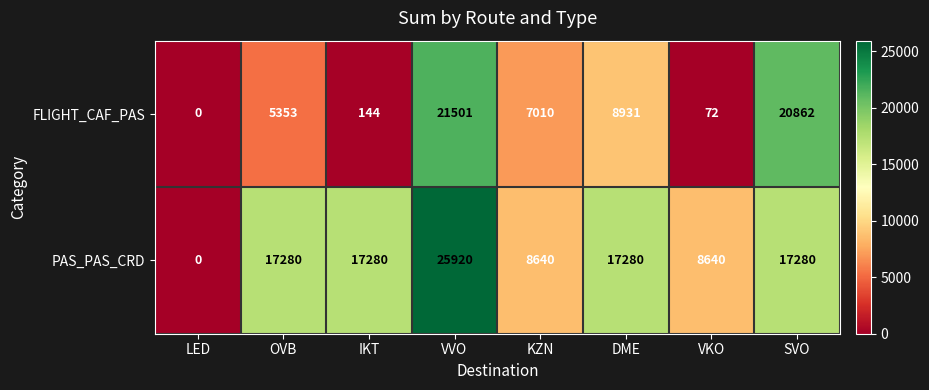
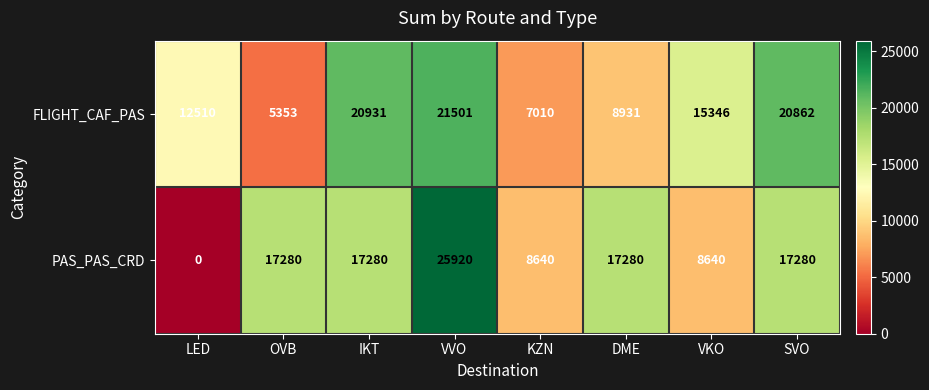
FLIGHT_CAF_PAS, LED: 0 -> 12510
FLIGHT_CAF_PAS, IKT: 144 -> 20931
FLIGHT_CAF_PAS, VKO: 72 -> 15346
